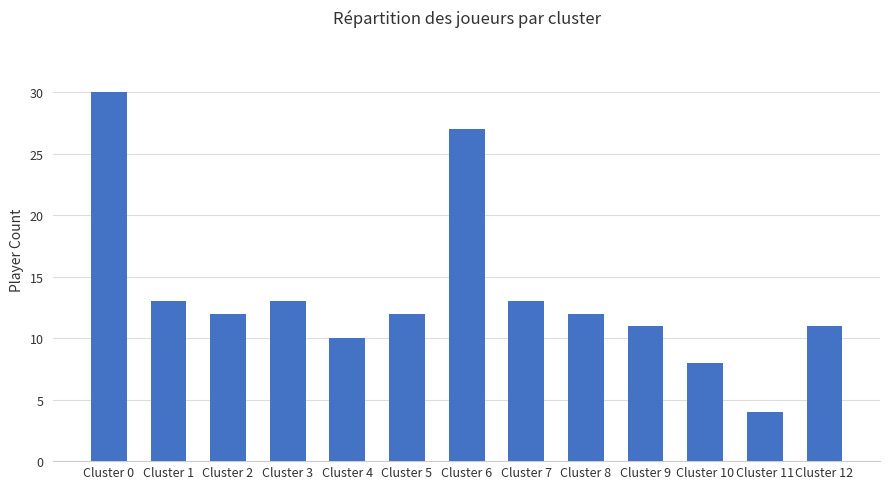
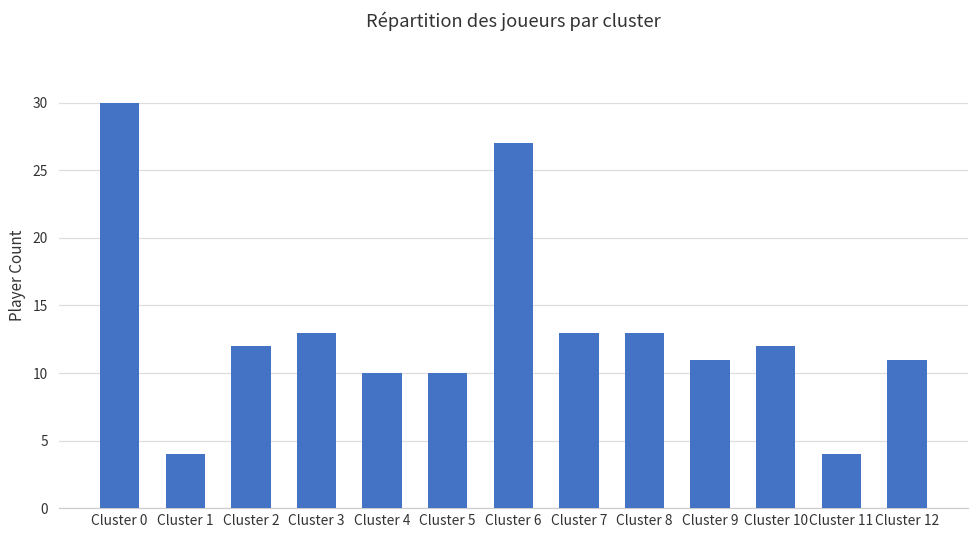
Cluster 1: 13 -> 4
Cluster 5: 12 -> 10
Cluster 8: 12 -> 13
Cluster 10: 8 -> 12
